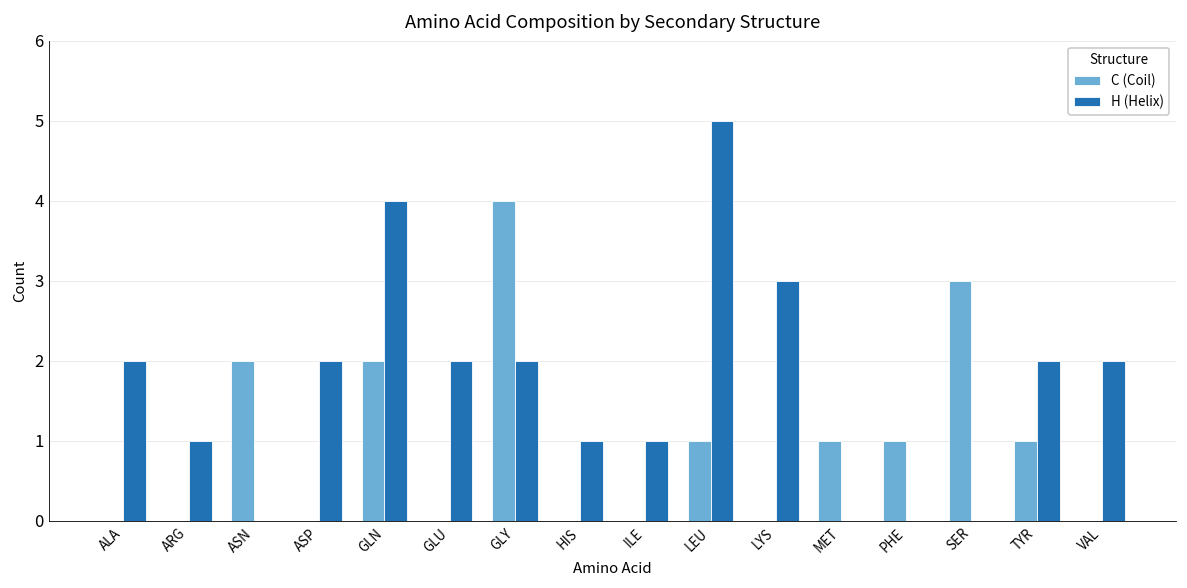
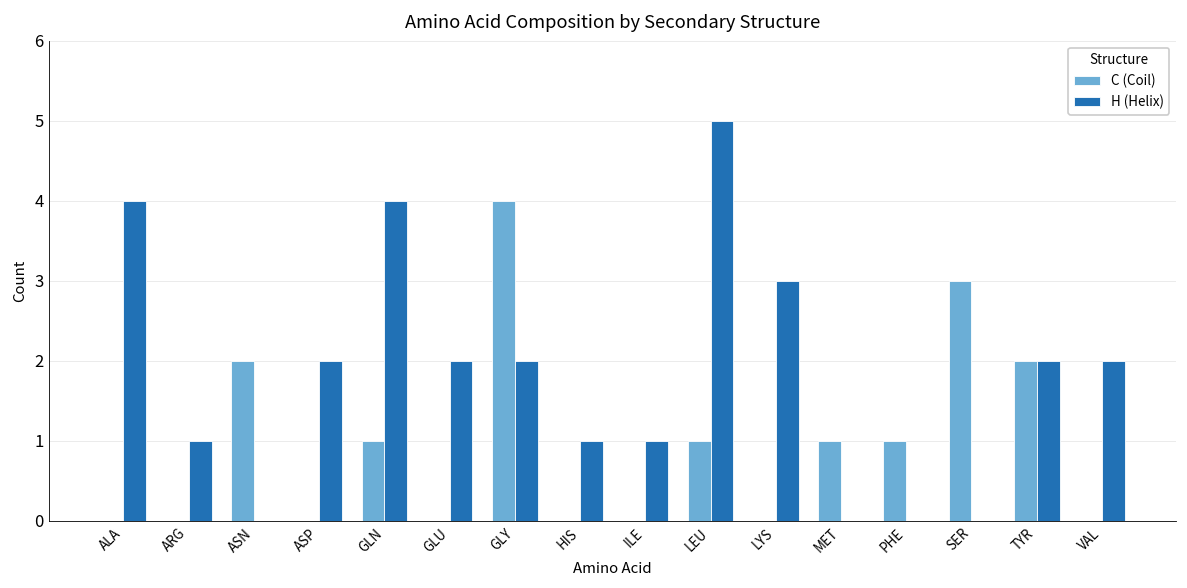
H (Helix), ALA: 2 -> 4
C (Coil), GLN: 2 -> 1
C (Coil), TYR: 1 -> 2
